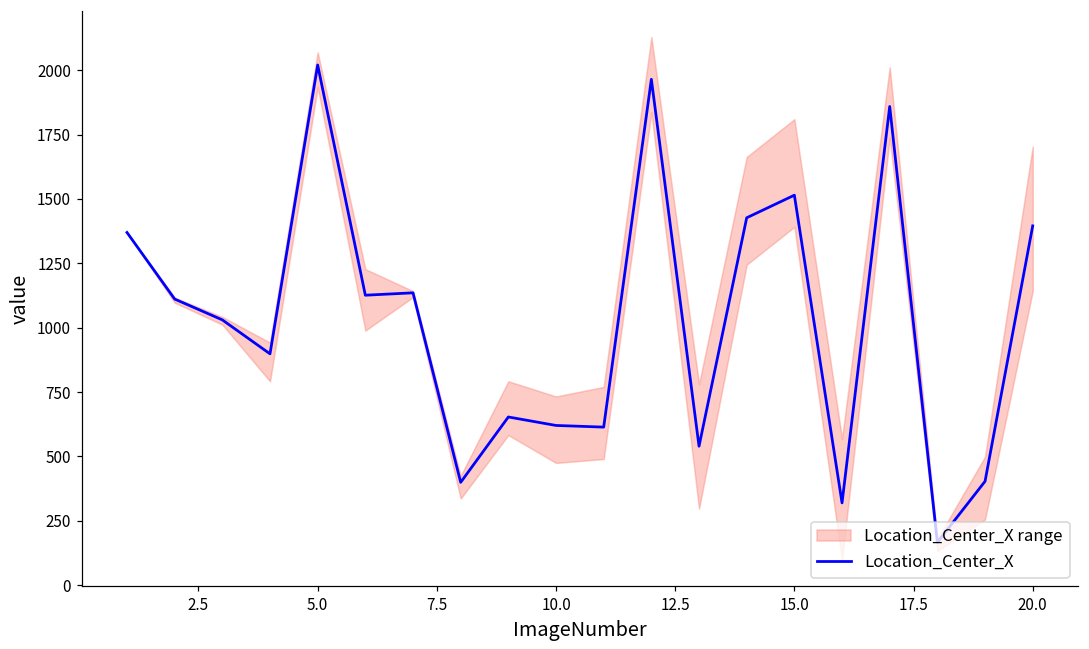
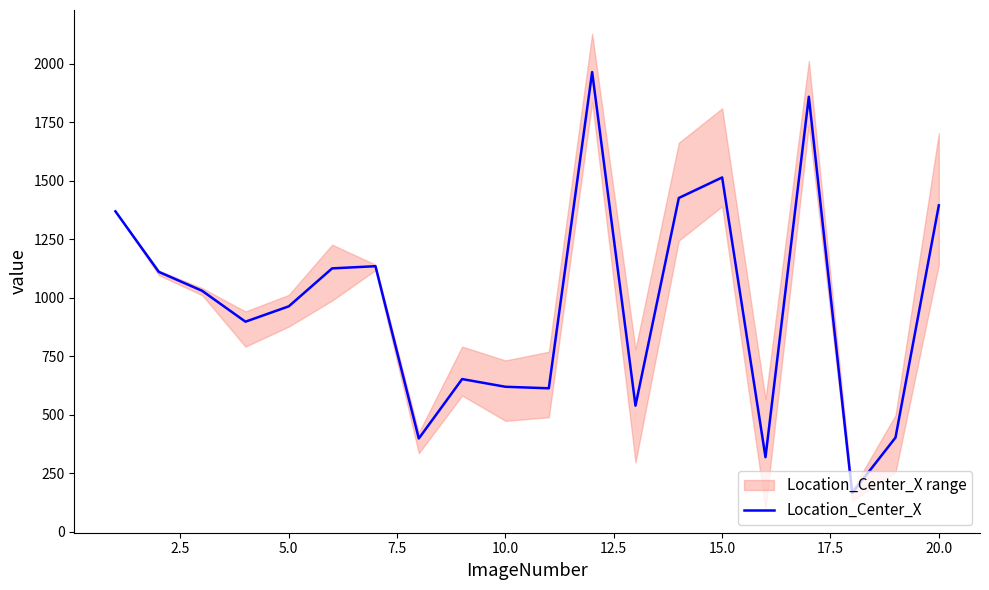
Location_Center_X, 5.0: 2020 -> 960
